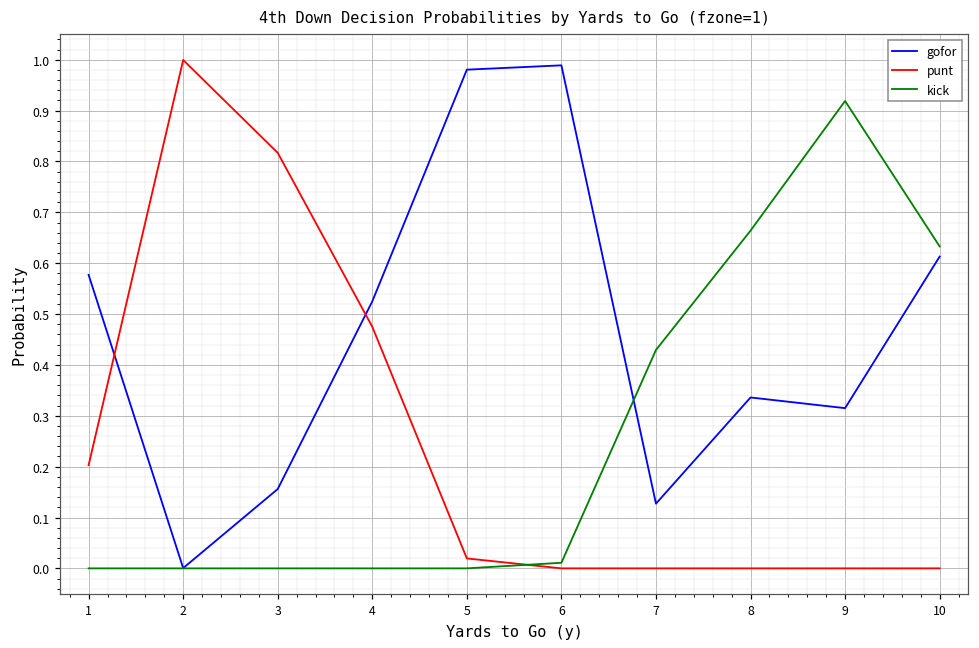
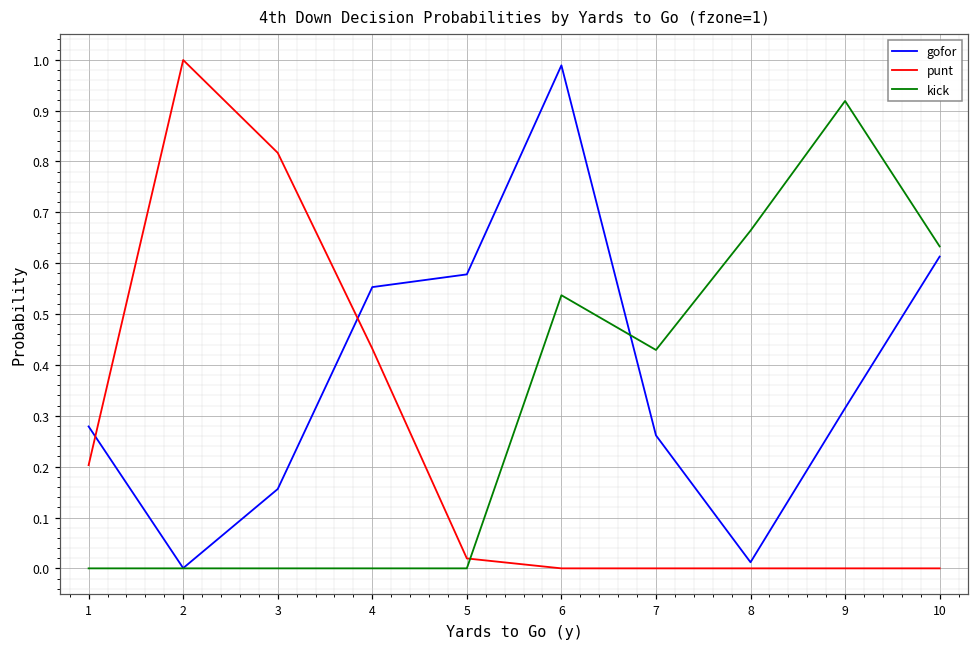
gofor, 1: 0.58 -> 0.28
gofor, 4: 0.53 -> 0.55
punt, 4: 0.48 -> 0.43
gofor, 5: 0.98 -> 0.58
kick, 6: 0.01 -> 0.54
gofor, 7: 0.13 -> 0.26
gofor, 8: 0.34 -> 0.01
